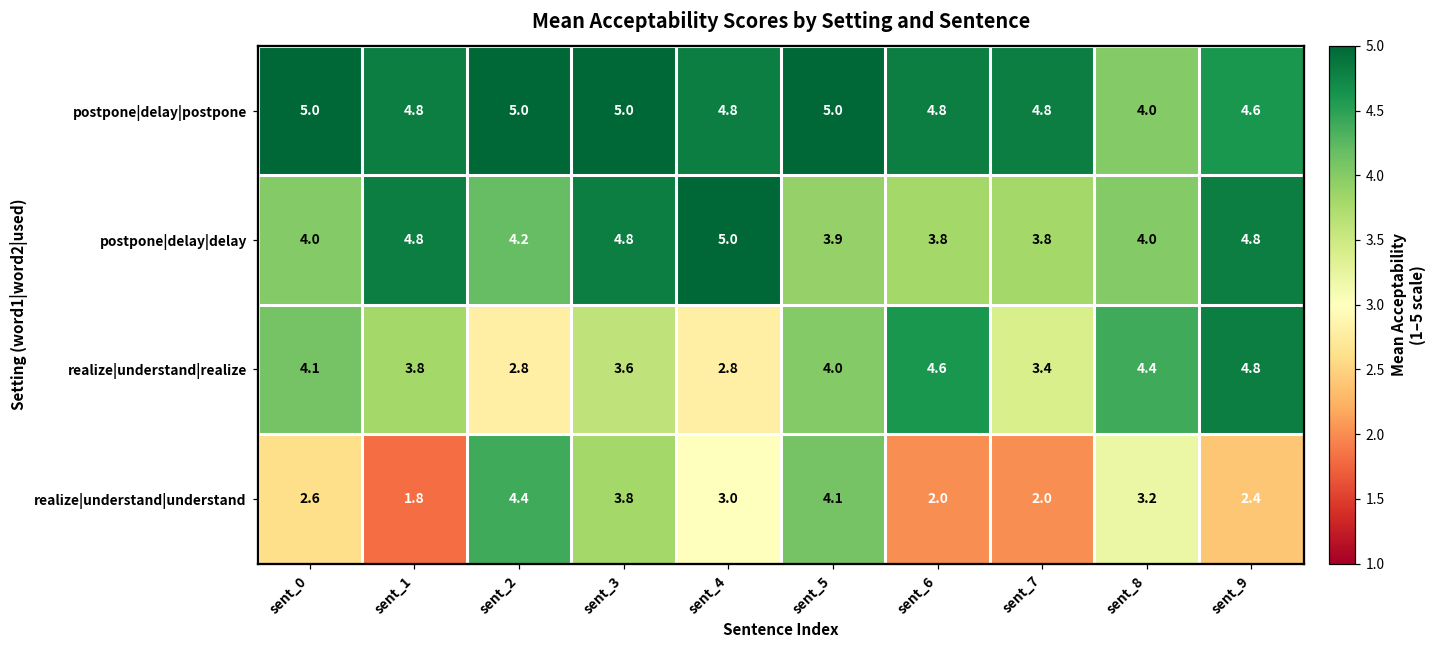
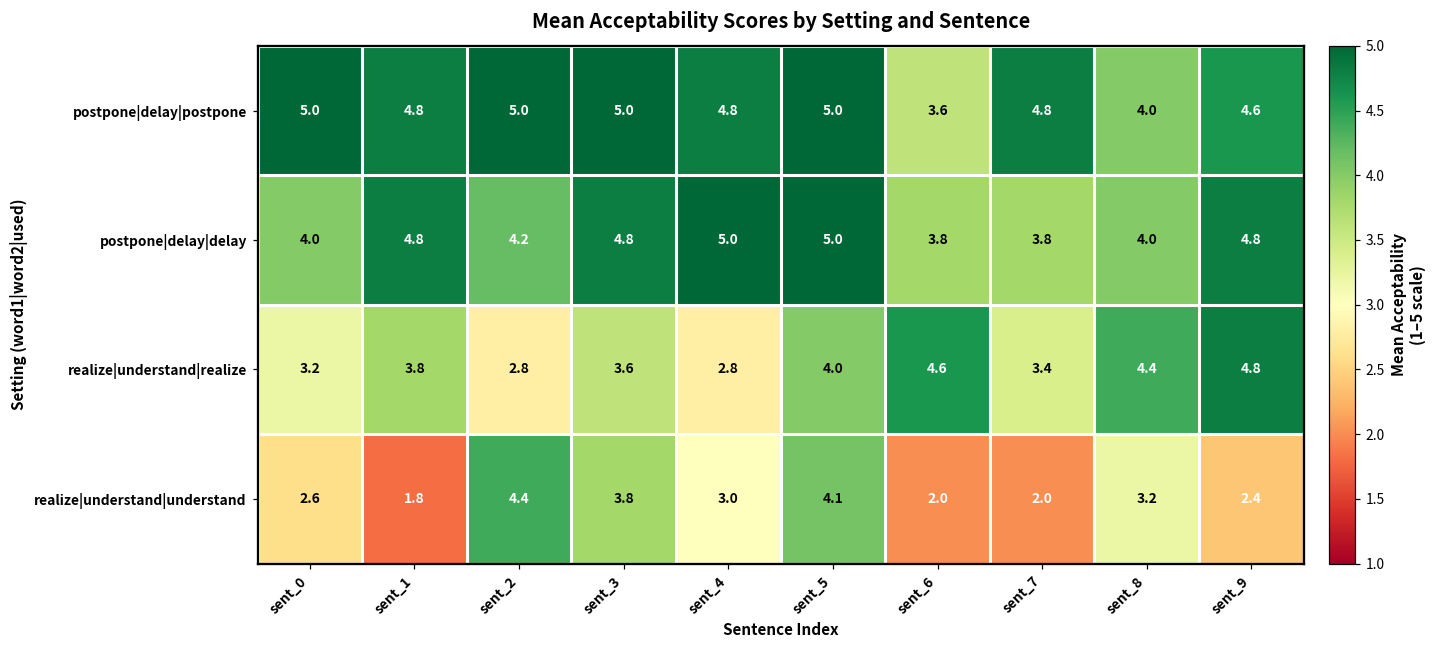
postpone|delay|postpone, sent_6: 4.8 -> 3.6
postpone|delay|delay, sent_5: 3.9 -> 5.0
realize|understand|realize, sent_0: 4.1 -> 3.2
